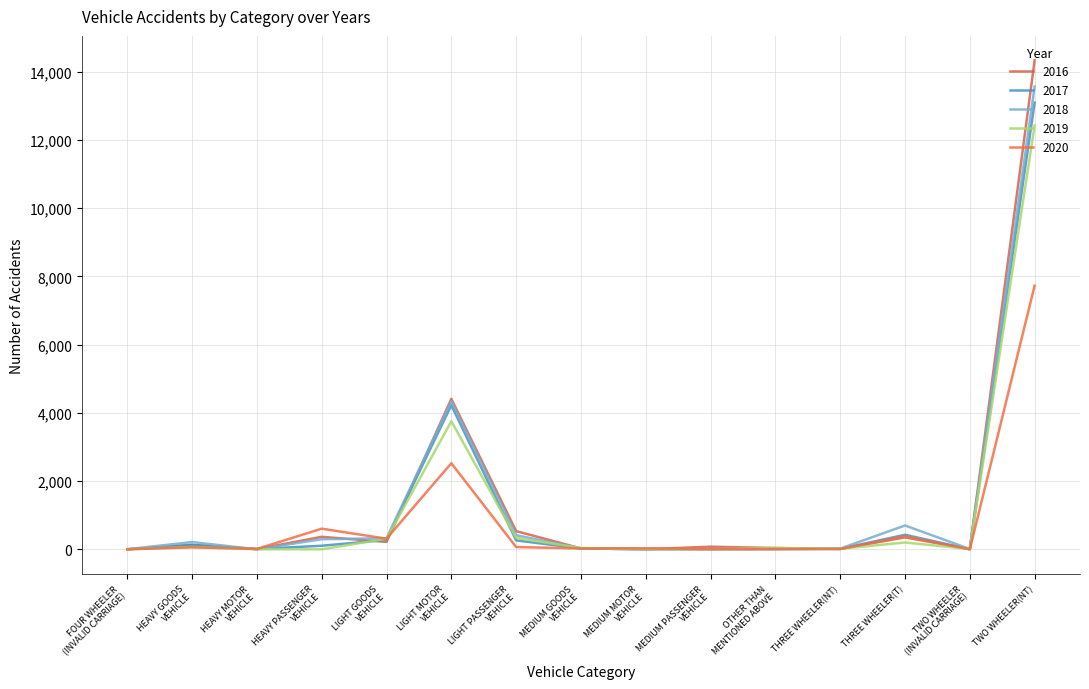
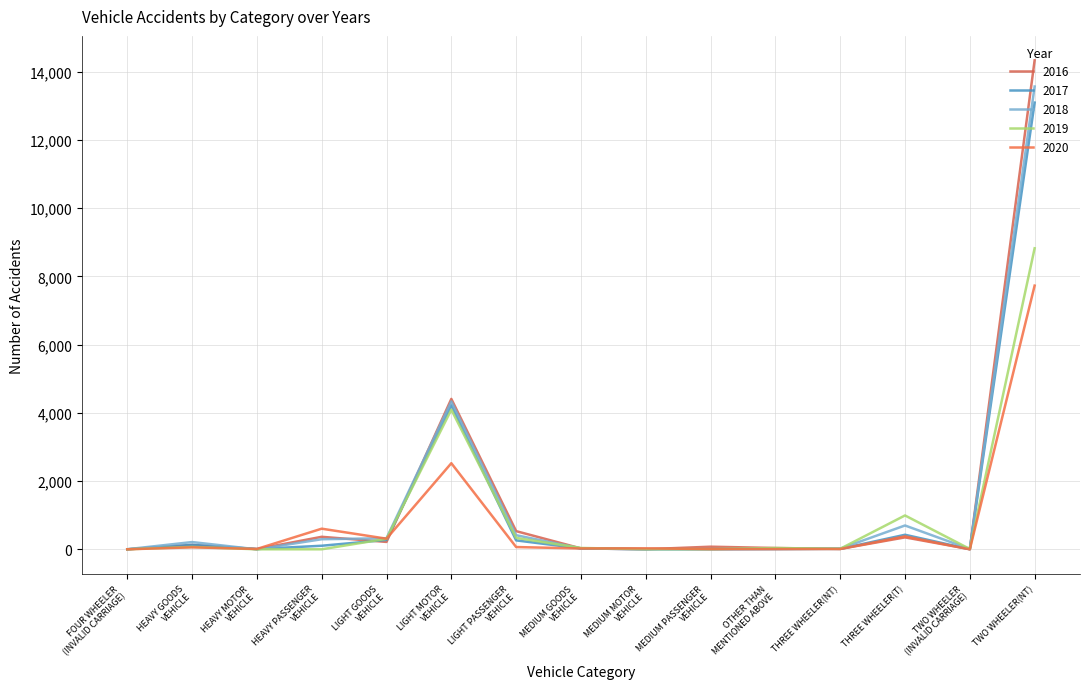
2019, LIGHT MOTOR VEHICLE: 3,800 -> 4,100
2019, THREE WHEELER(T): 200 -> 1,000
2019, TWO WHEELER(NT): 12,400 -> 8,800
